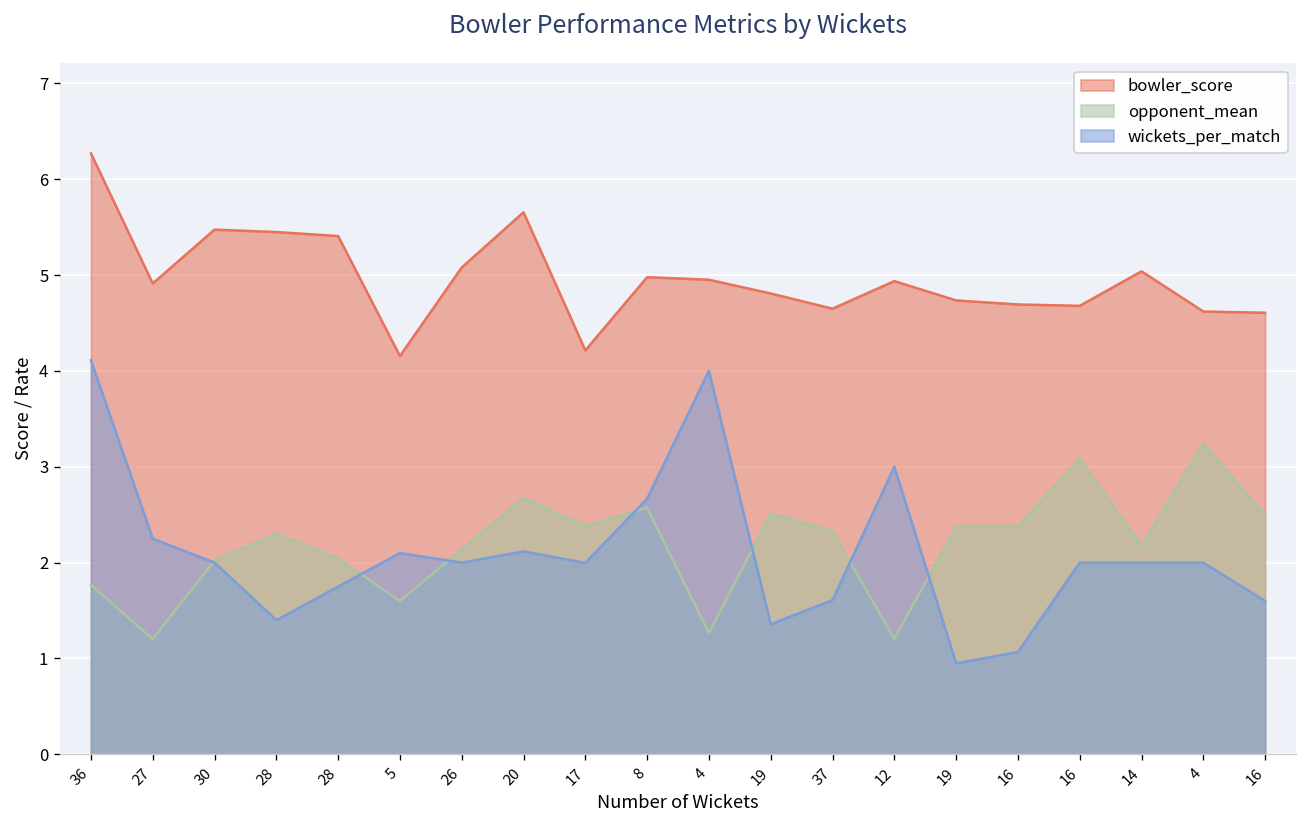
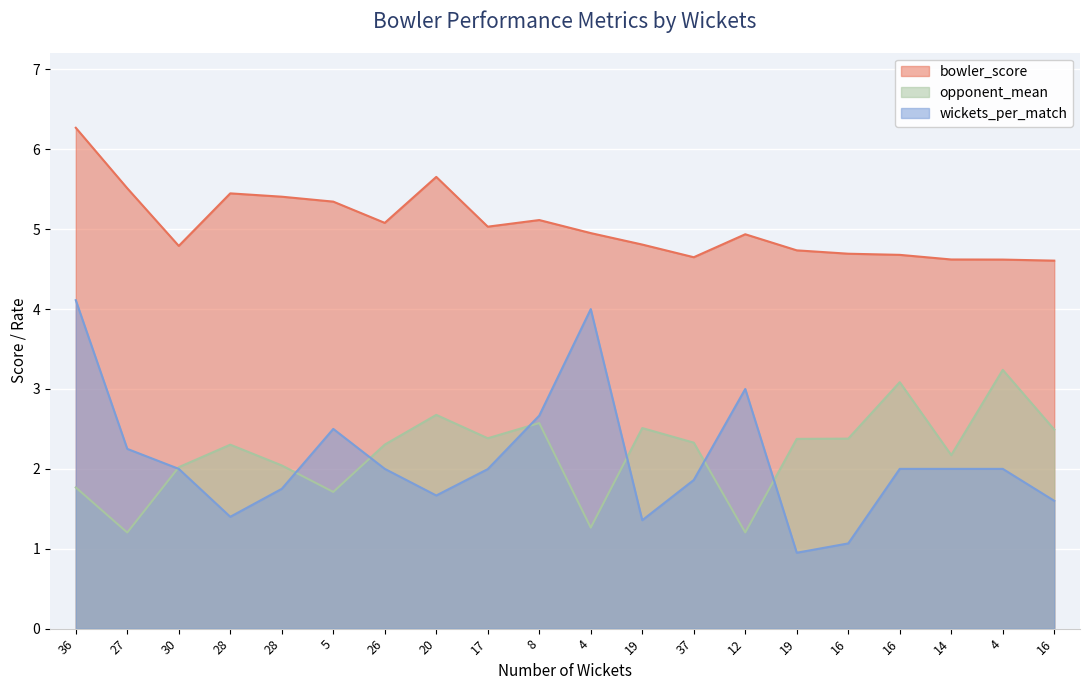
bowler_score, 27: 4.9 -> 5.5
bowler_score, 30: 5.5 -> 4.8
bowler_score, 5: 4.2 -> 5.3
opponent_mean, 5: 1.6 -> 1.7
wickets_per_match, 5: 2.1 -> 2.5
opponent_mean, 26: 2.1 -> 2.3
wickets_per_match, 20: 2.1 -> 1.7
bowler_score, 17: 4.2 -> 5.0
bowler_score, 8: 5.0 -> 5.1
wickets_per_match, 37: 1.6 -> 1.9
bowler_score, 14: 5.0 -> 4.6
